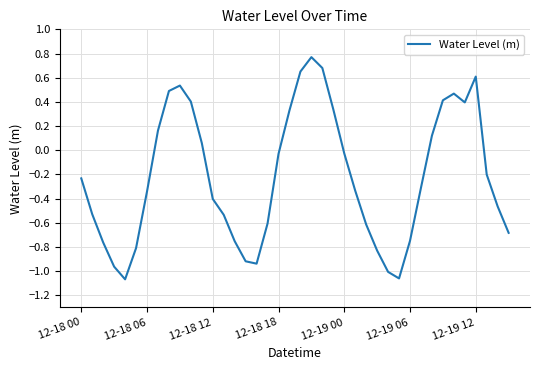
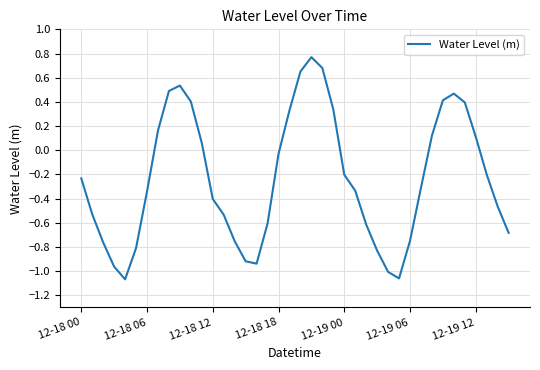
12-19 00: -0.03 -> -0.20
12-19 12: 0.61 -> 0.11
